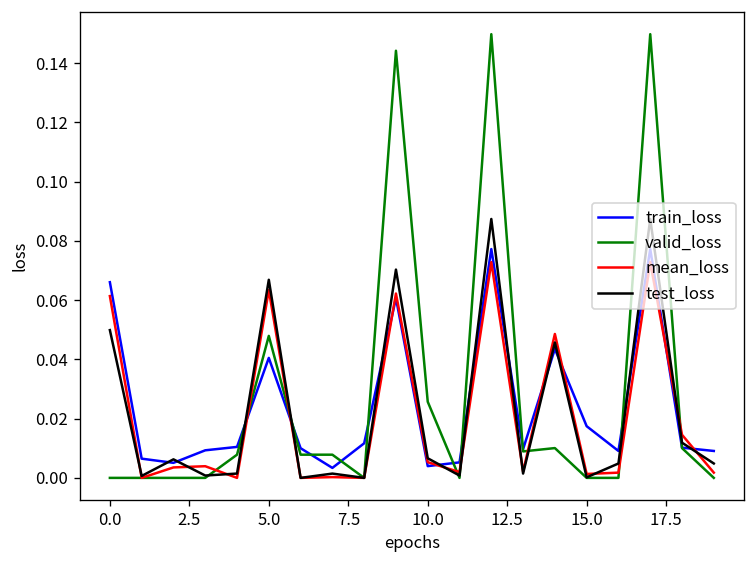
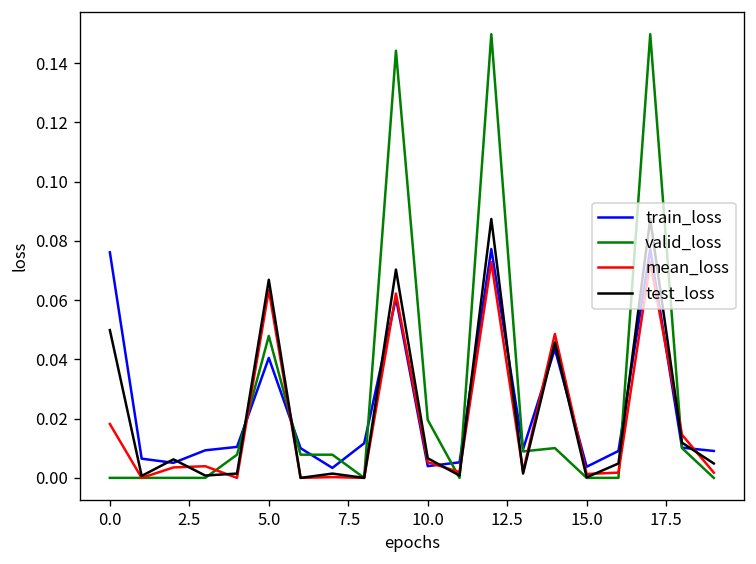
train_loss, 0.0: 0.066 -> 0.076
mean_loss, 0.0: 0.061 -> 0.018
valid_loss, 10.0: 0.026 -> 0.020
train_loss, 15.0: 0.017 -> 0.004
